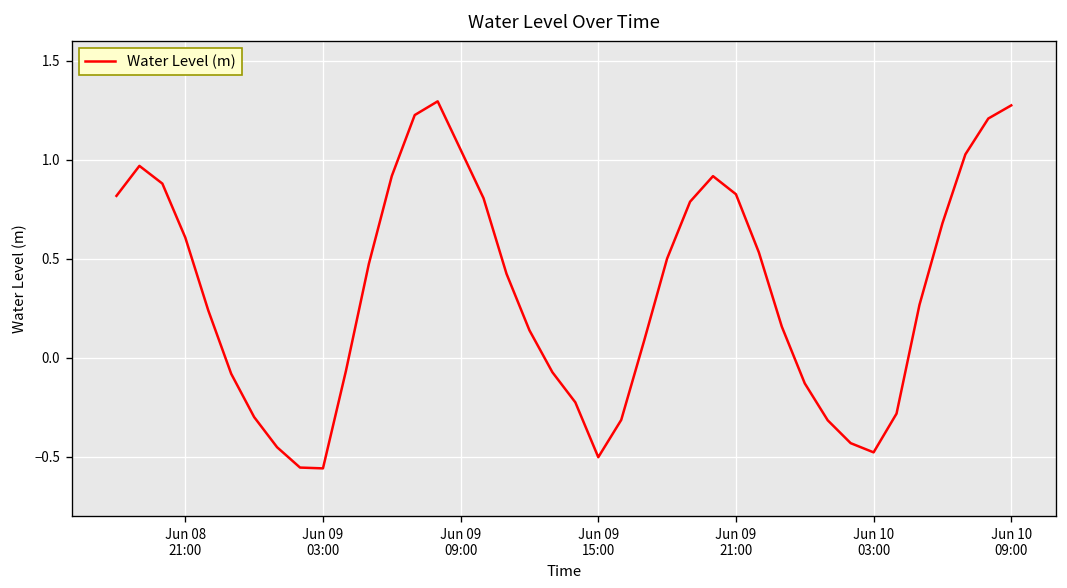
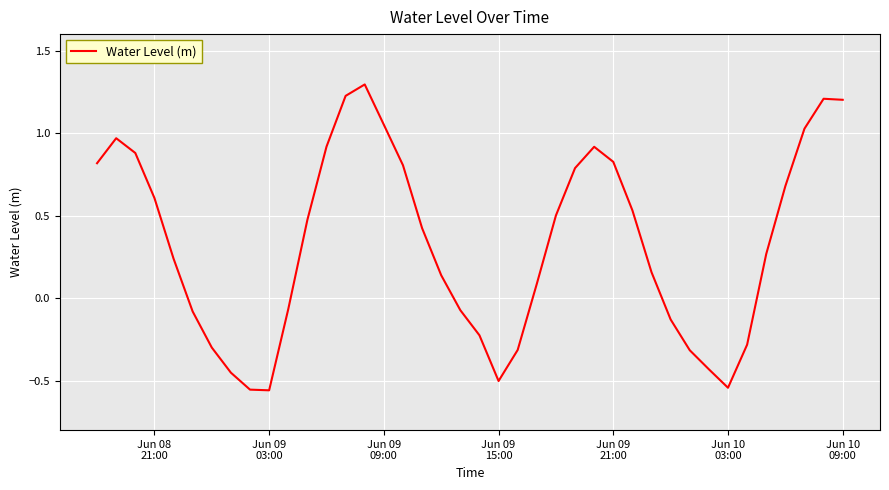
Jun 10 03:00: -0.48 -> -0.54
Jun 10 09:00: 1.27 -> 1.20
